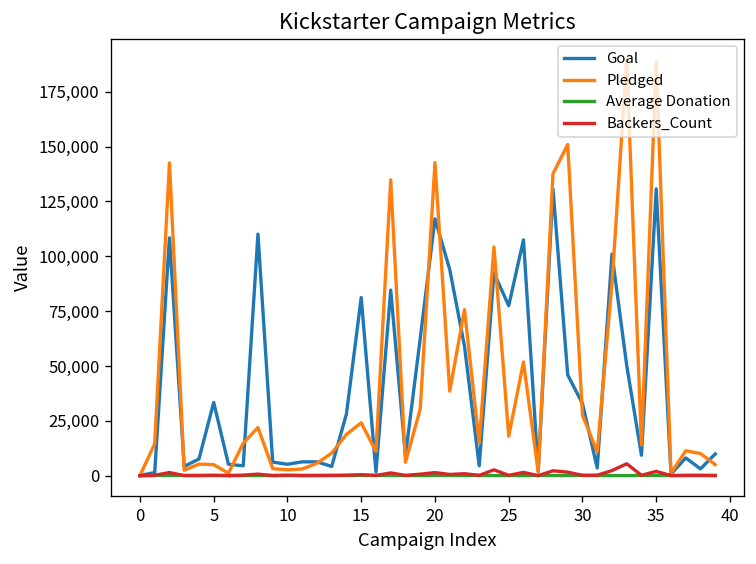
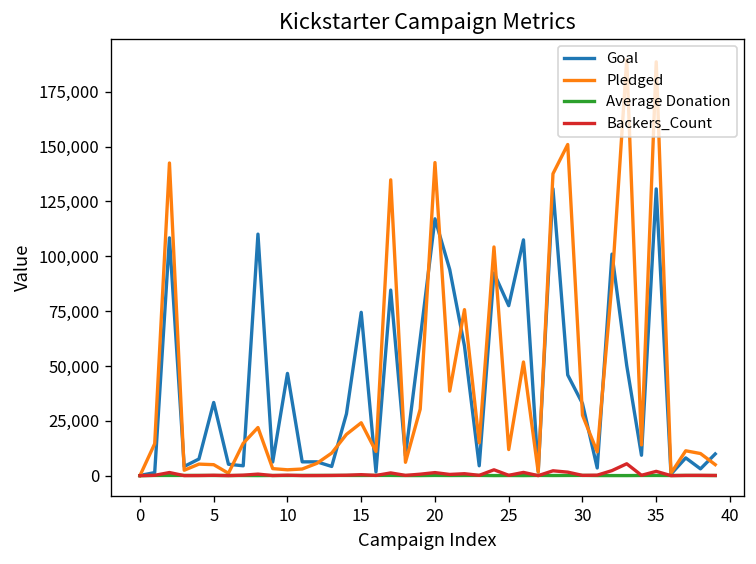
Goal, 10: 5,000 -> 47,000
Goal, 15: 81,000 -> 74,000
Pledged, 25: 18,000 -> 12,000
